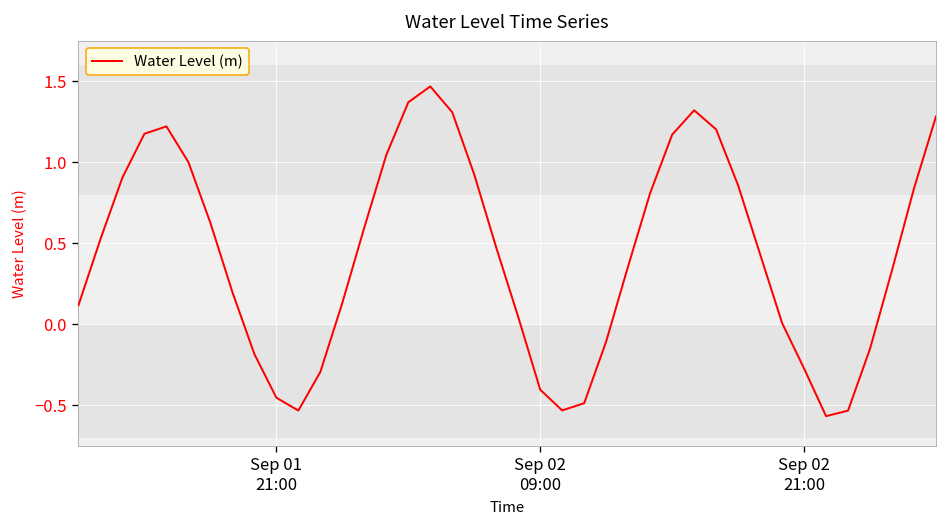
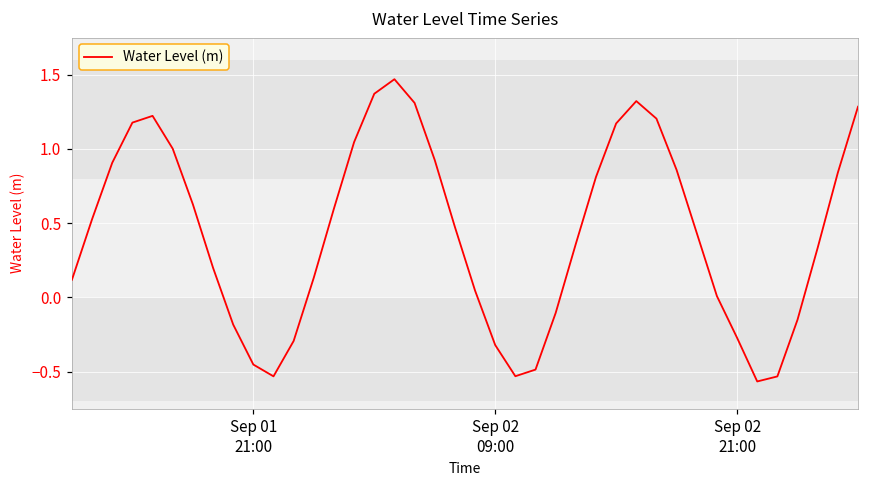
Sep 02 09:00: -0.40 -> -0.32
